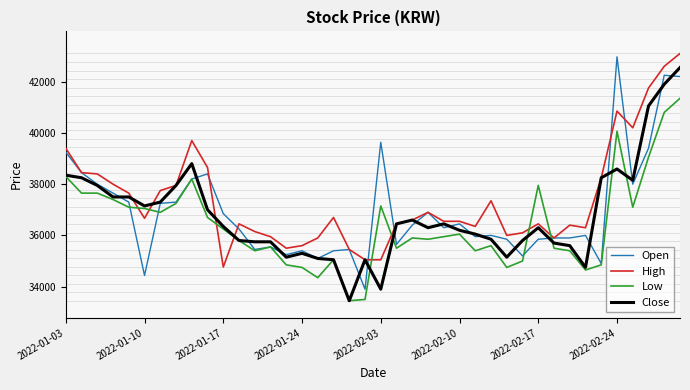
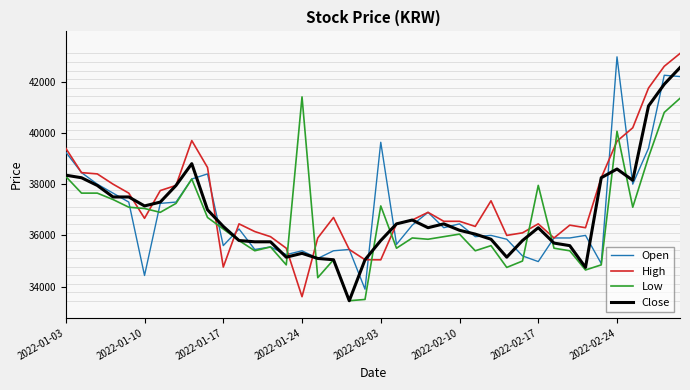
Open, 2022-01-17: 36900 -> 35600
High, 2022-01-24: 35600 -> 33600
Low, 2022-01-24: 34800 -> 41400
Close, 2022-02-03: 33900 -> 35800
Open, 2022-02-17: 35900 -> 35000
High, 2022-02-24: 40900 -> 39700
